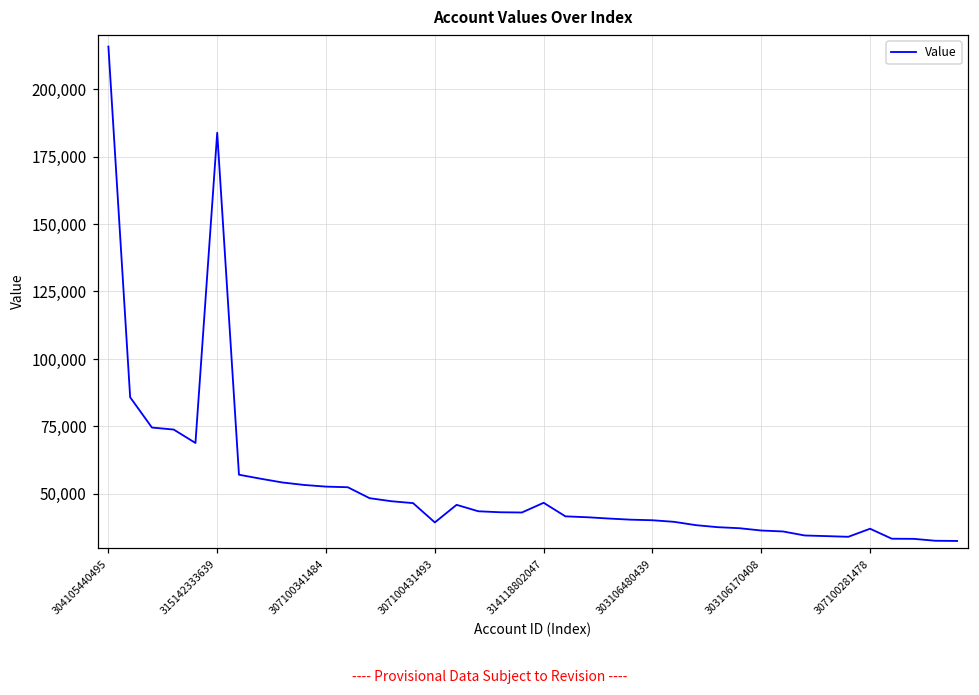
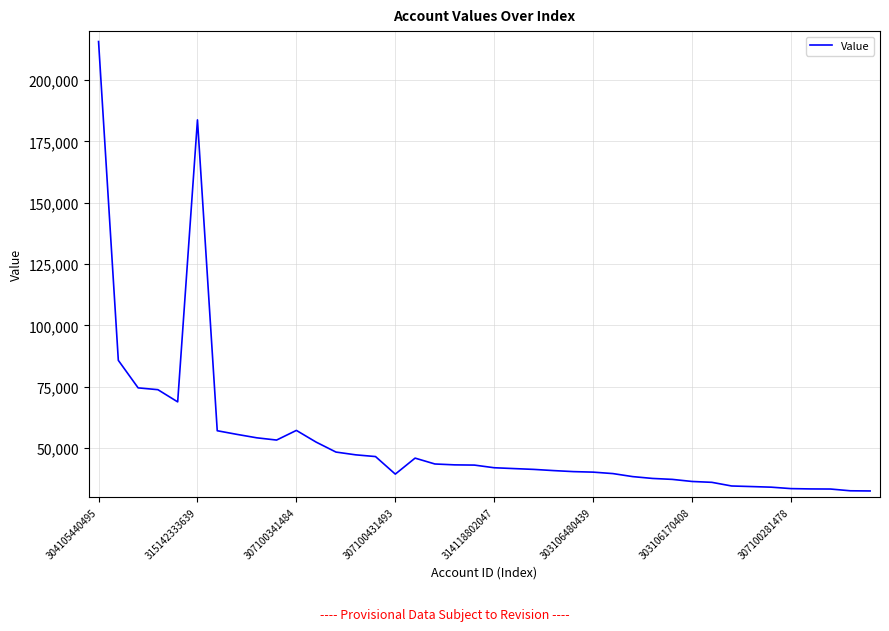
307100341484: 53,000 -> 57,000
314118802047: 47,000 -> 42,000
307100281478: 37,000 -> 33,000
